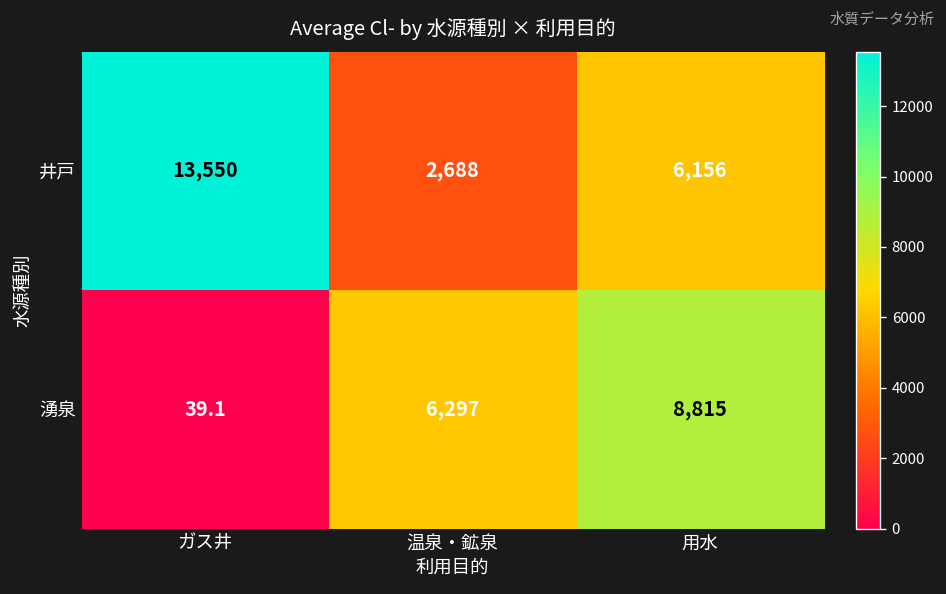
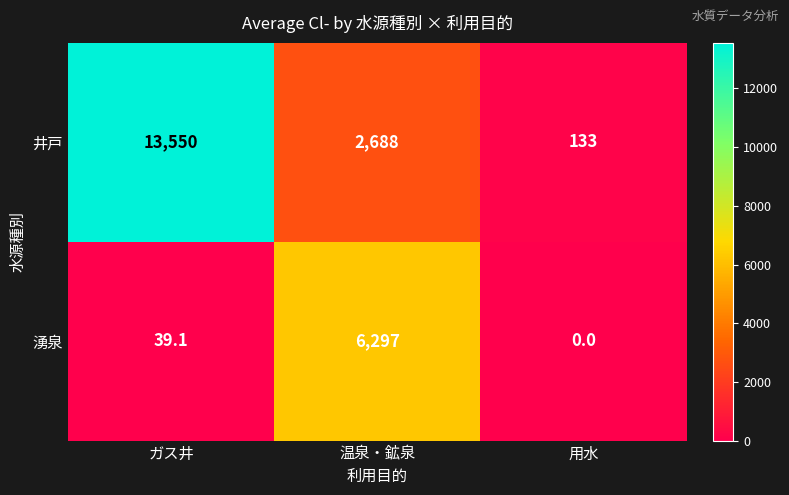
井戸, 用水: 6,156 -> 133
湧泉, 用水: 8,815 -> 0.0
